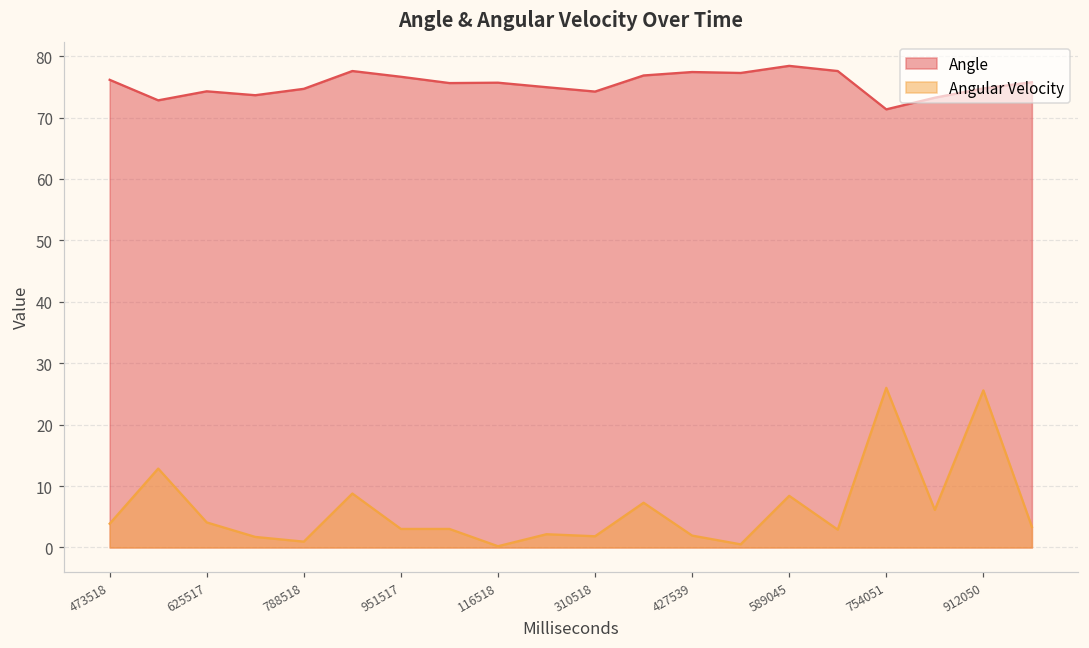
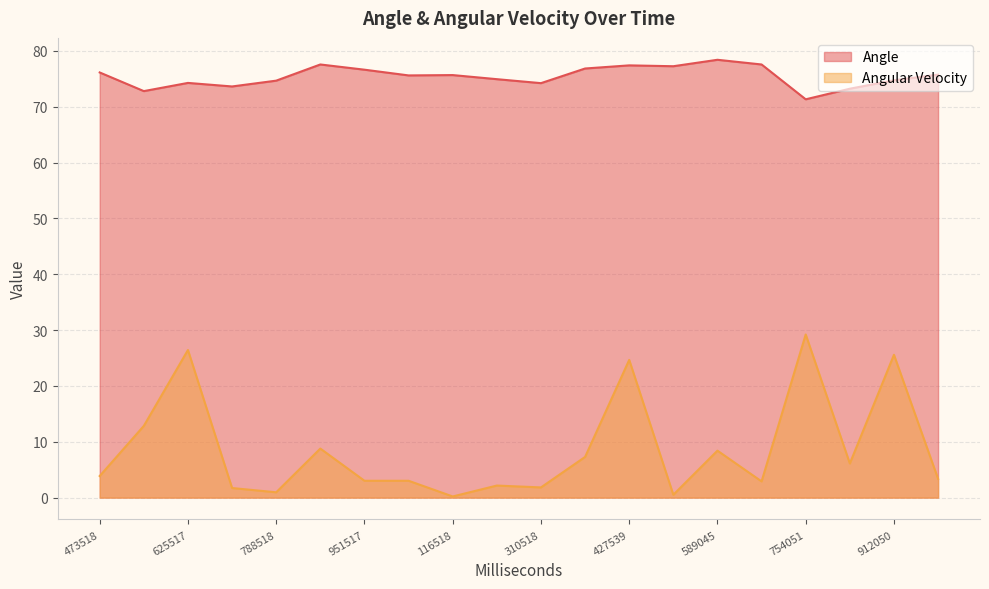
Angular Velocity, 625517: 4 -> 26
Angular Velocity, 427539: 2 -> 25
Angular Velocity, 754051: 26 -> 29
